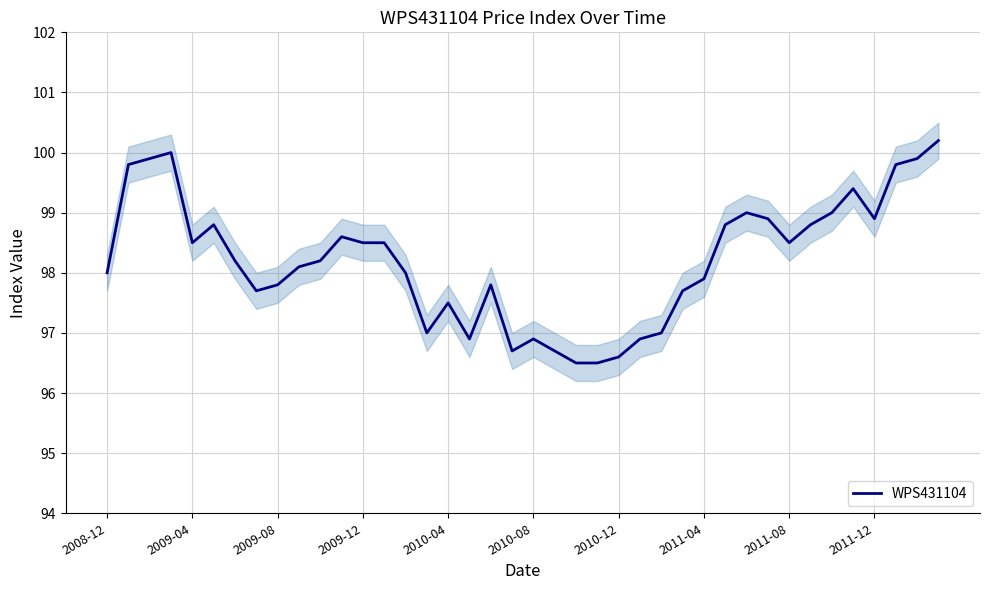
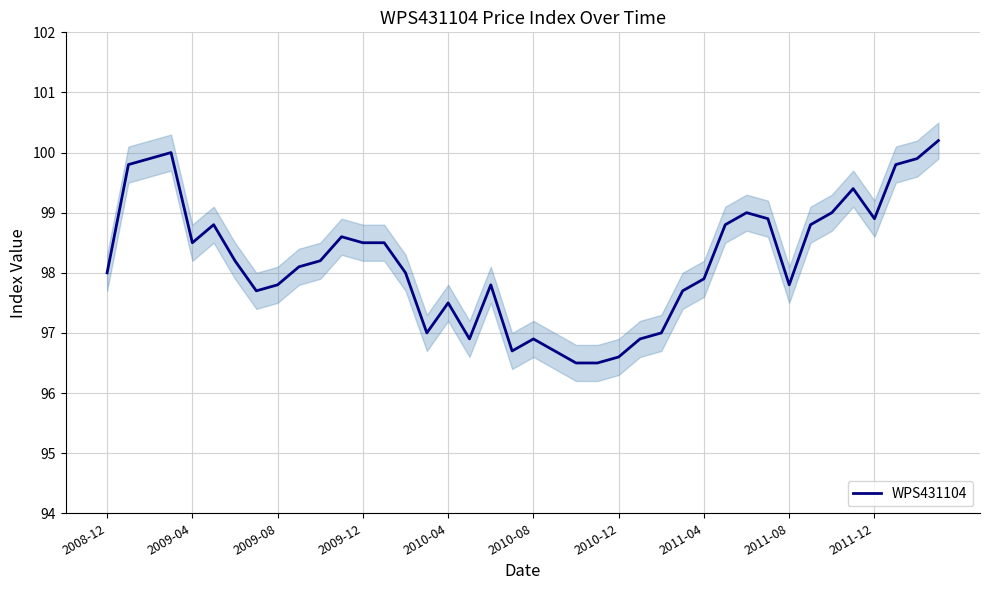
WPS431104, 2011-08: 98.5 -> 97.8
